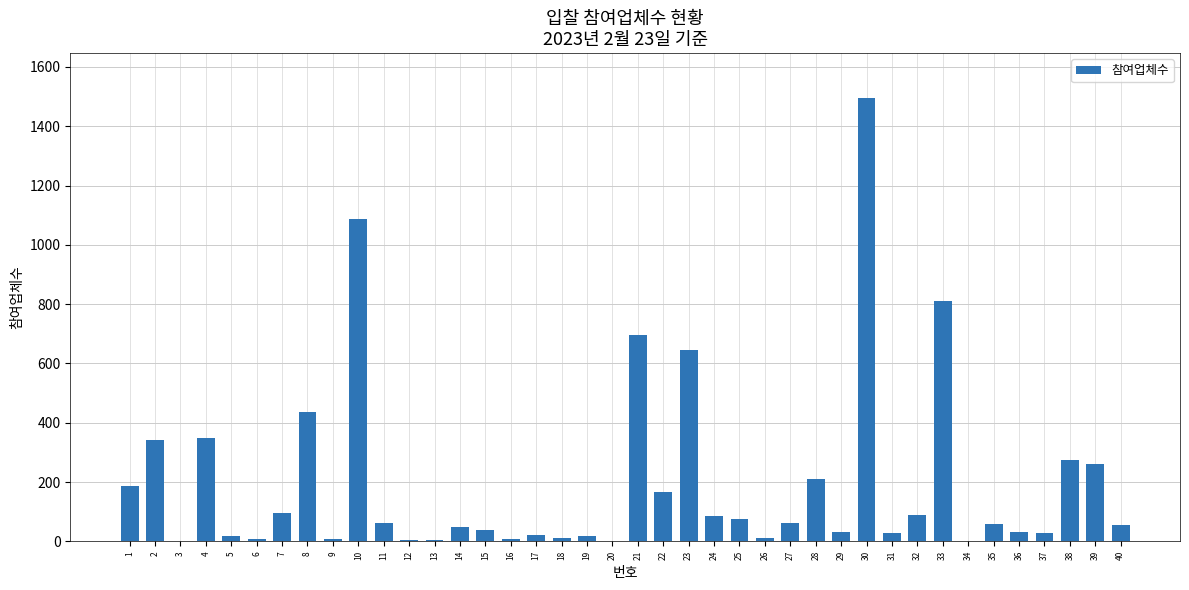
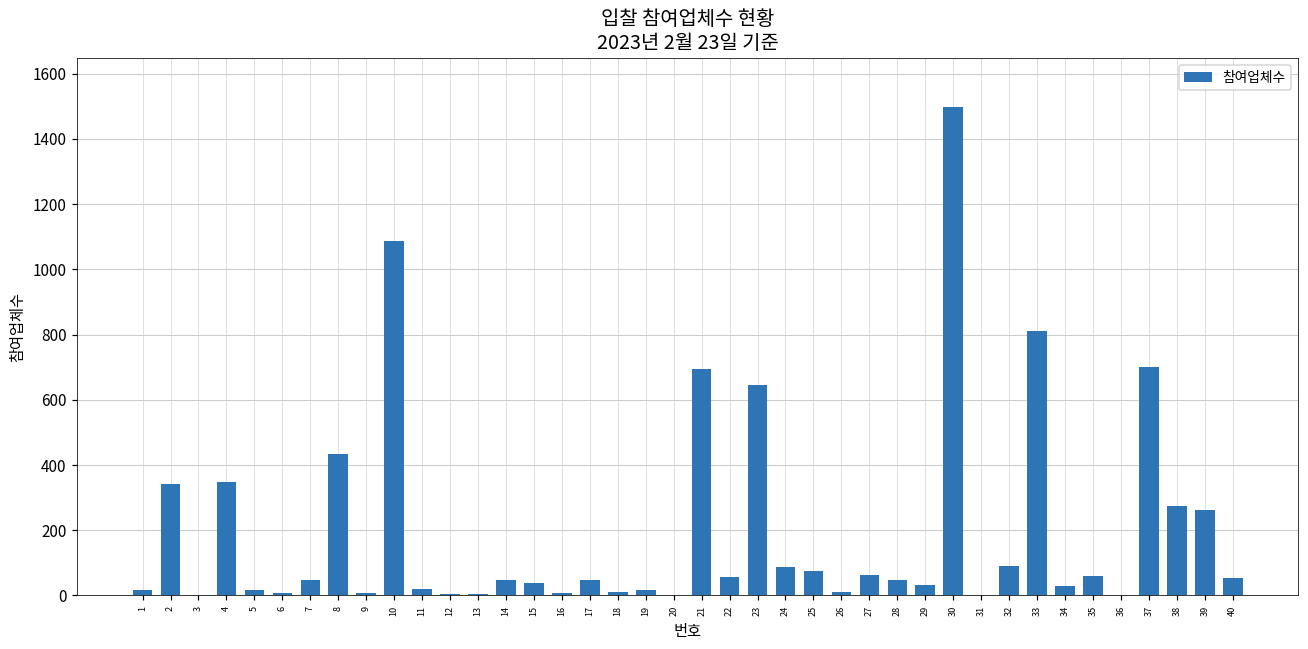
1: 190 -> 20
7: 90 -> 50
11: 60 -> 20
17: 20 -> 50
22: 170 -> 60
28: 210 -> 50
31: 30 -> 0
34: 0 -> 30
36: 30 -> 0
37: 30 -> 700
